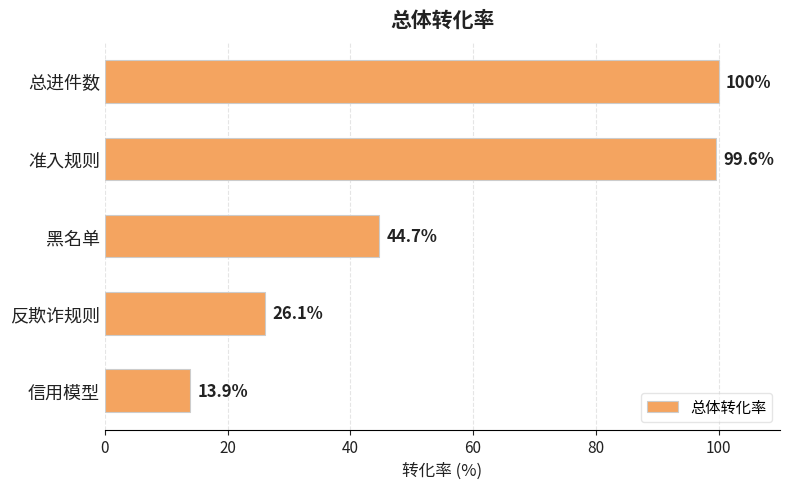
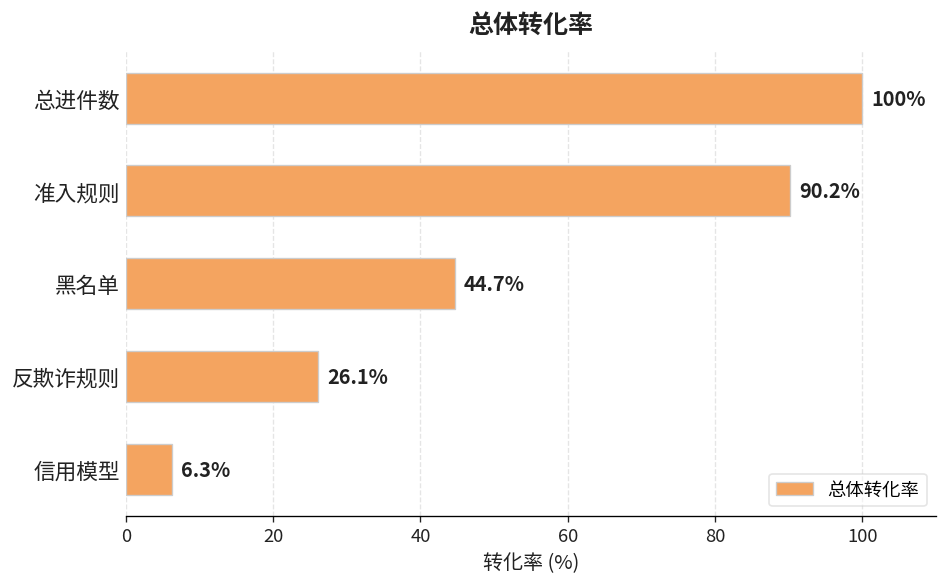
准入规则: 99.6% -> 90.2%
信用模型: 13.9% -> 6.3%
